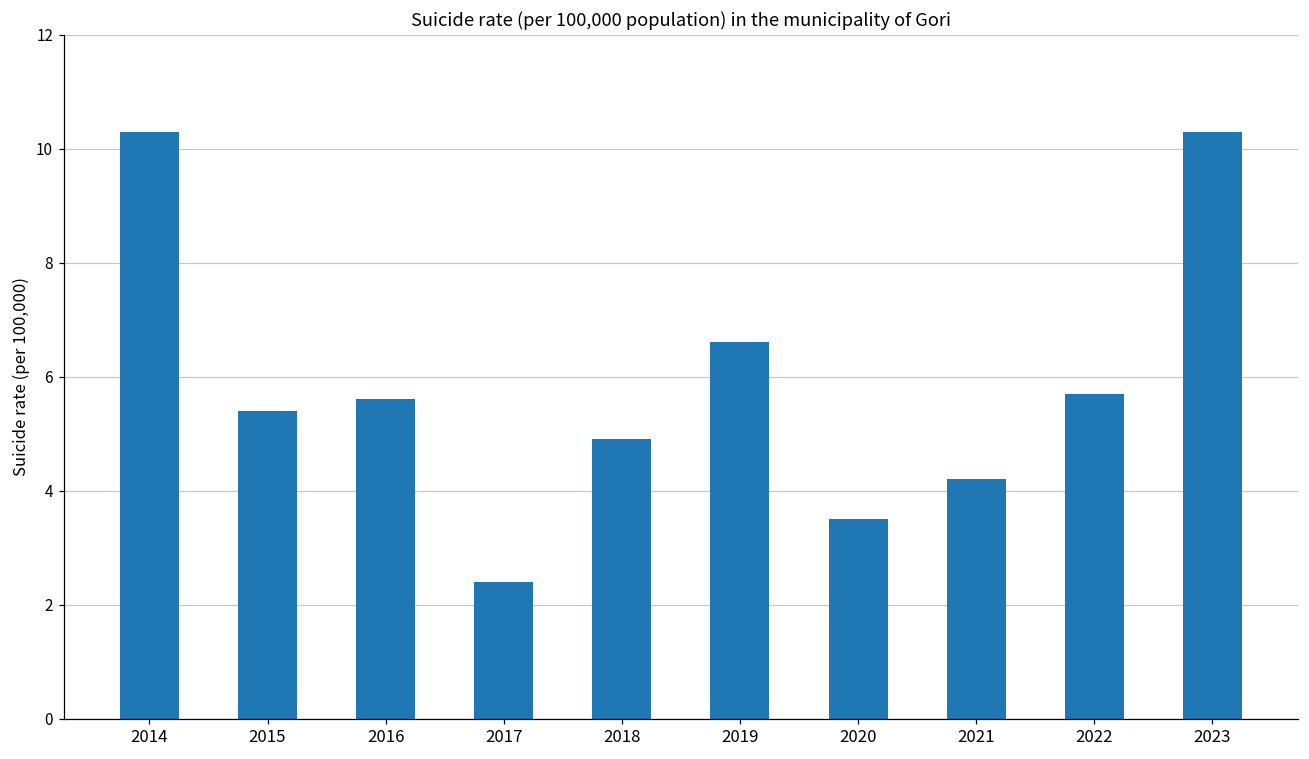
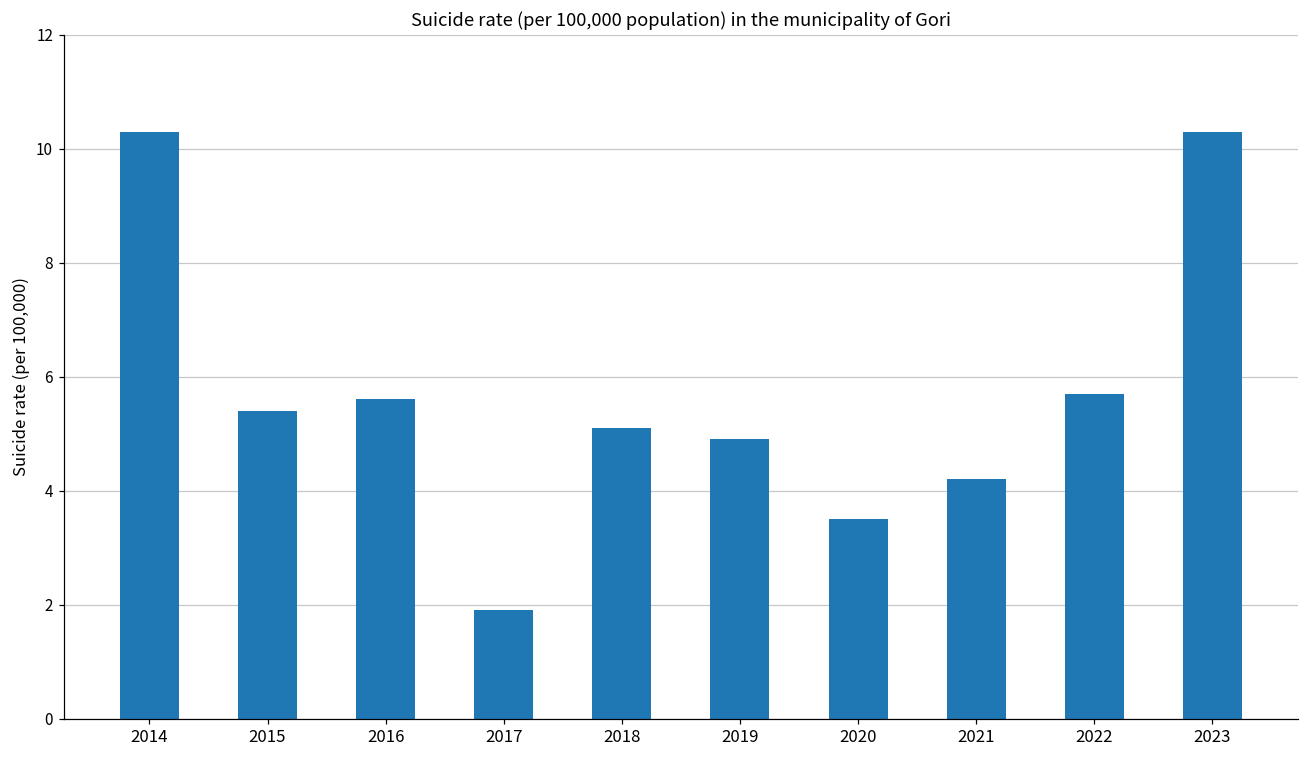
2017: 2.4 -> 1.9
2018: 4.9 -> 5.1
2019: 6.6 -> 4.9
